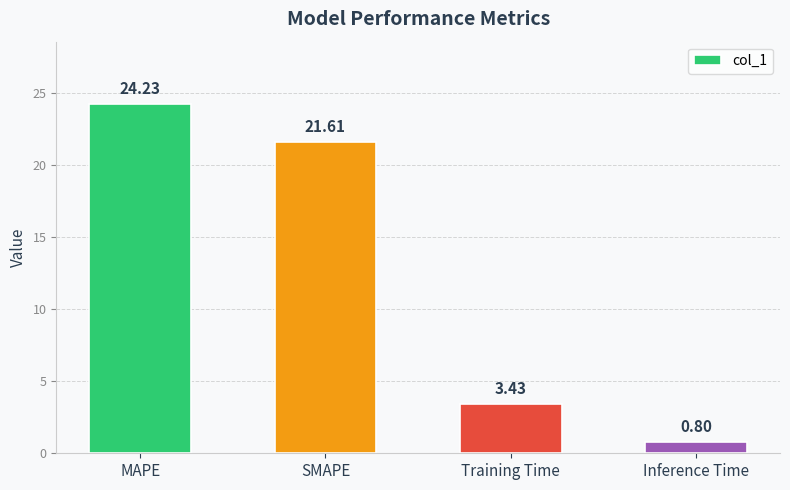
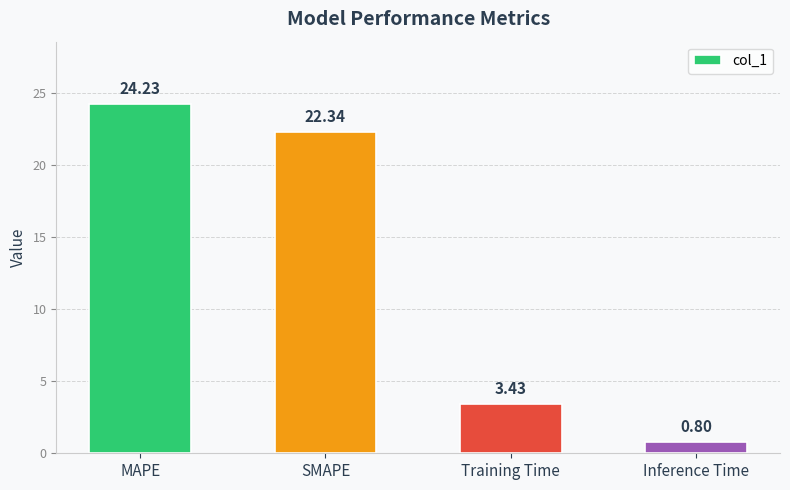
SMAPE: 21.61 -> 22.34
